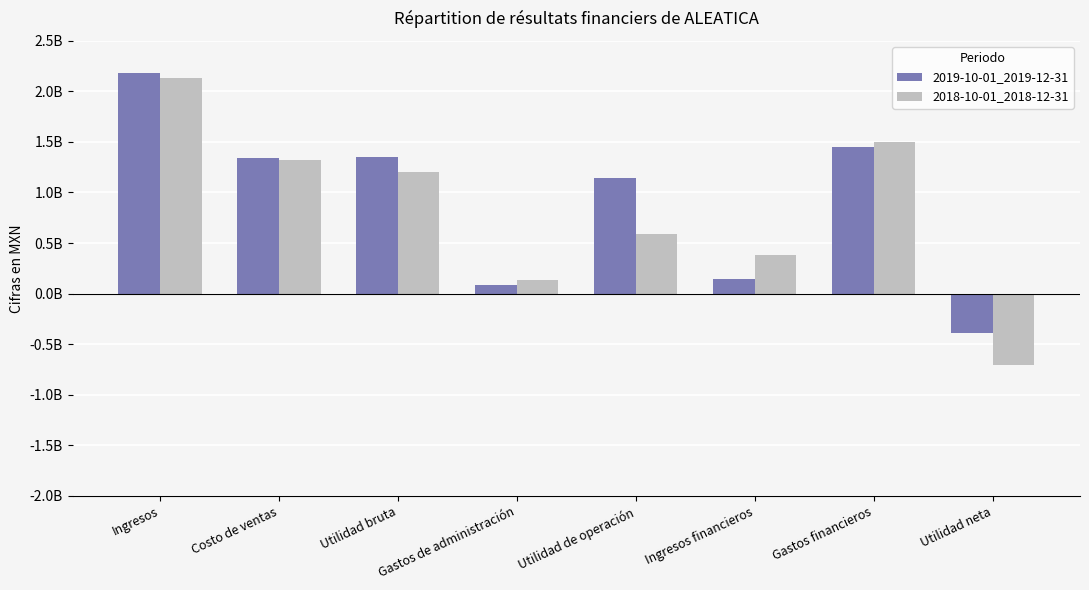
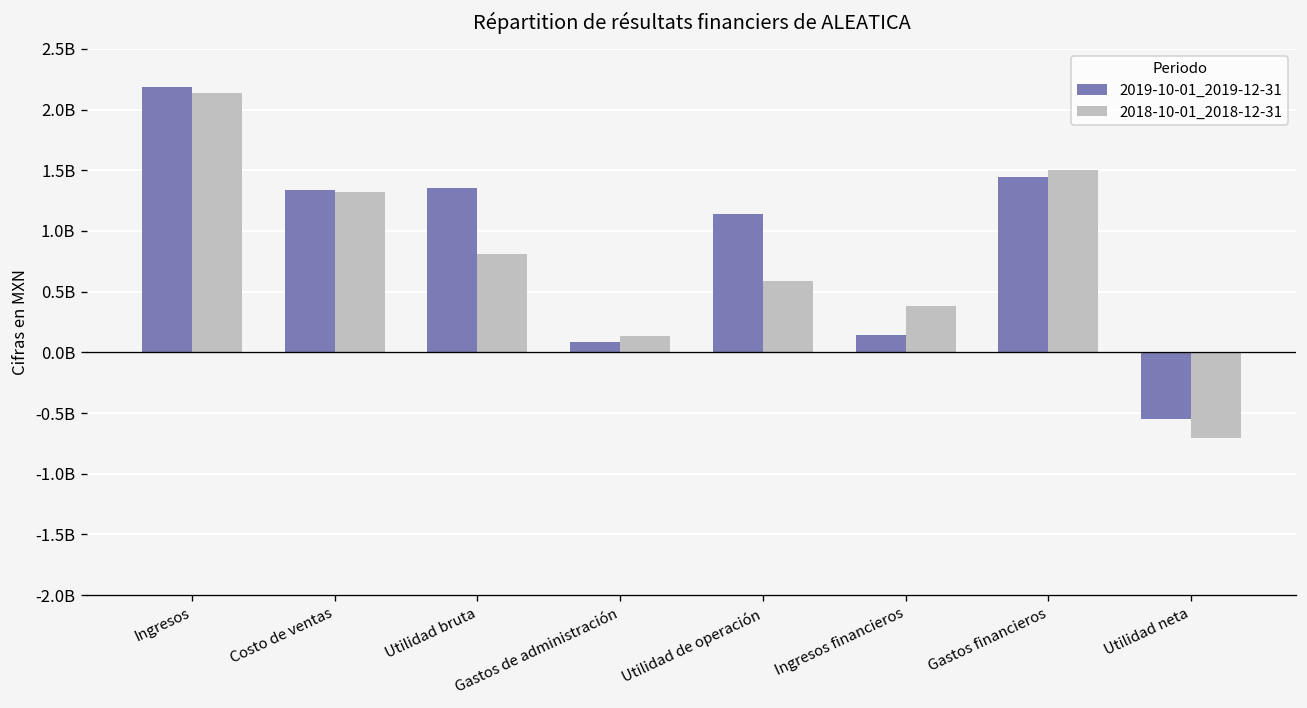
2018-10-01_2018-12-31, Utilidad bruta: 1200000000 -> 810000000
2019-10-01_2019-12-31, Utilidad neta: -390000000 -> -550000000
